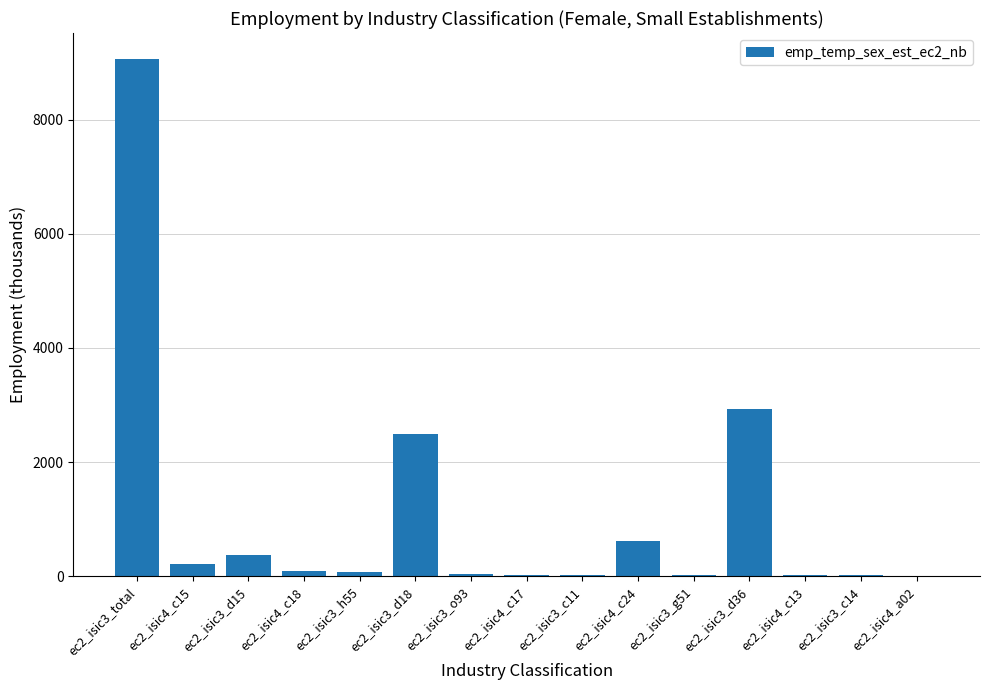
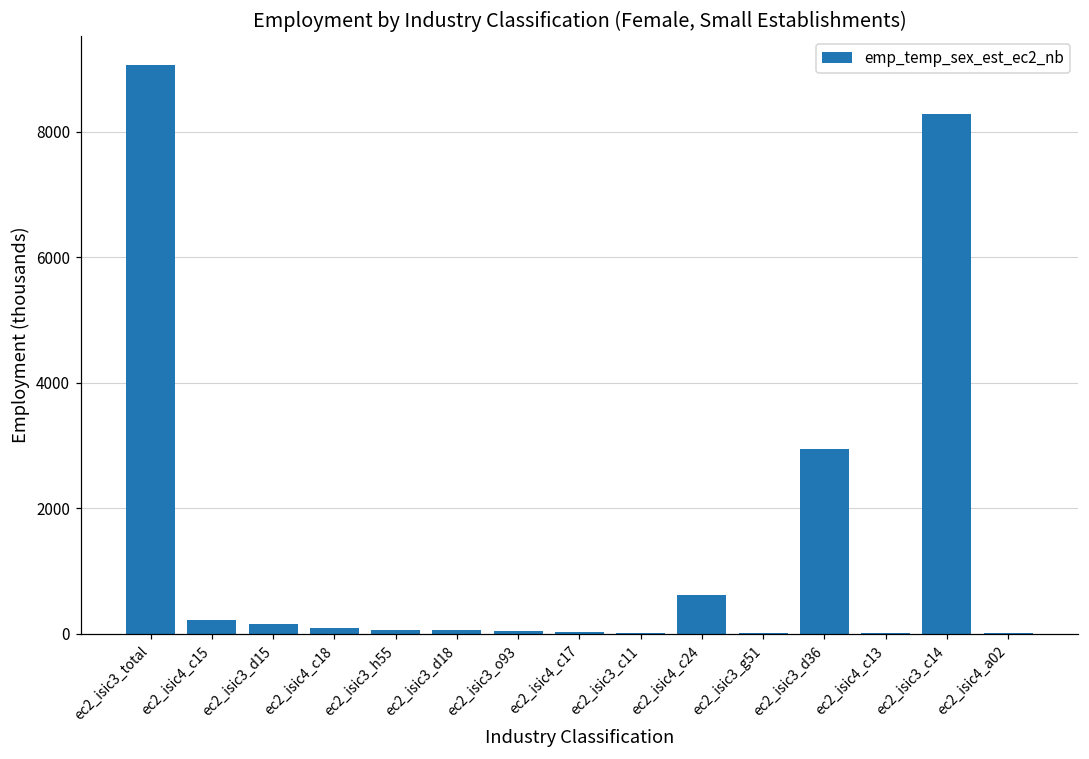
ec2_isic3_d15: 400 -> 200
ec2_isic3_d18: 2500 -> 100
ec2_isic3_c14: 0 -> 8300
